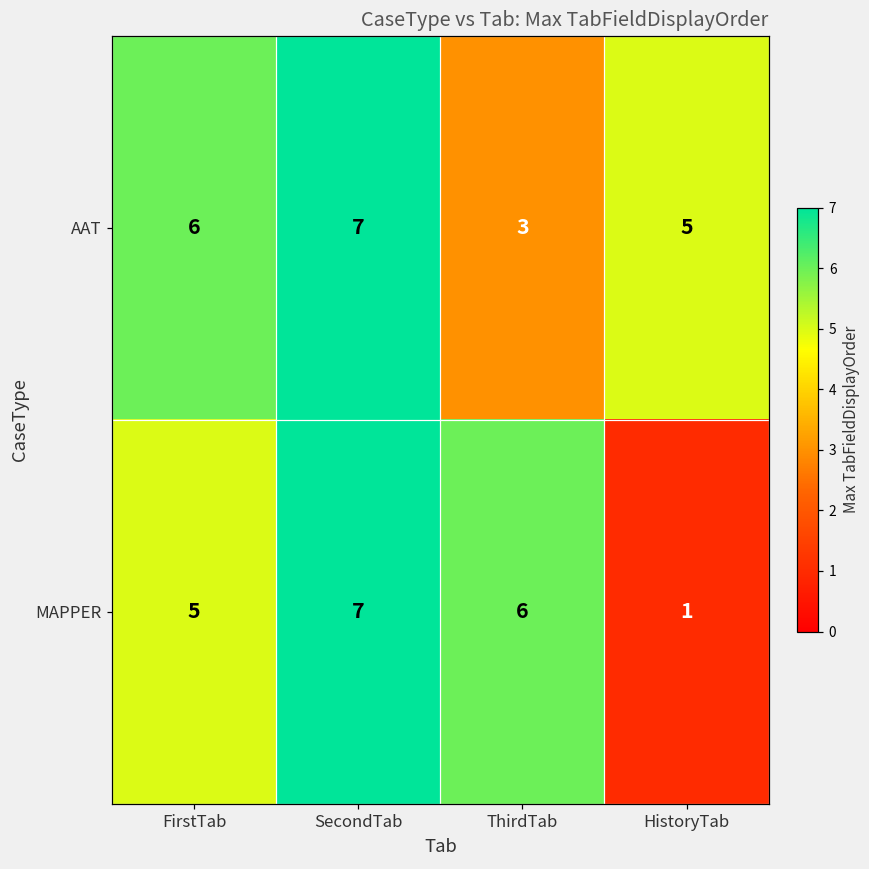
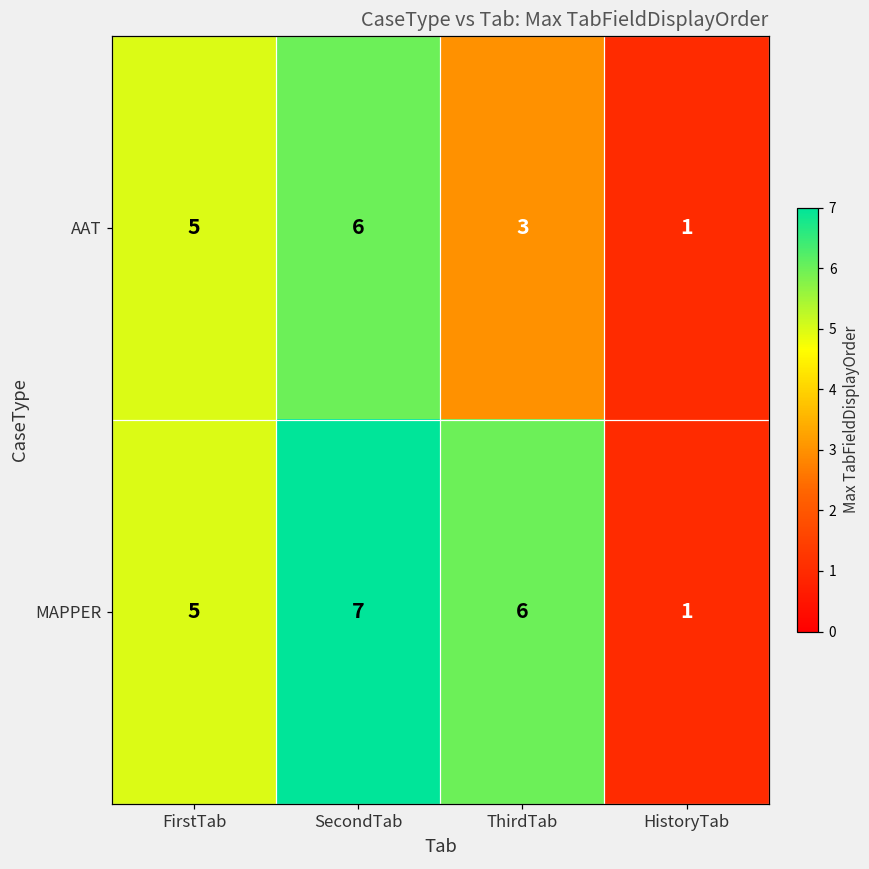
AAT, FirstTab: 6 -> 5
AAT, SecondTab: 7 -> 6
AAT, HistoryTab: 5 -> 1
